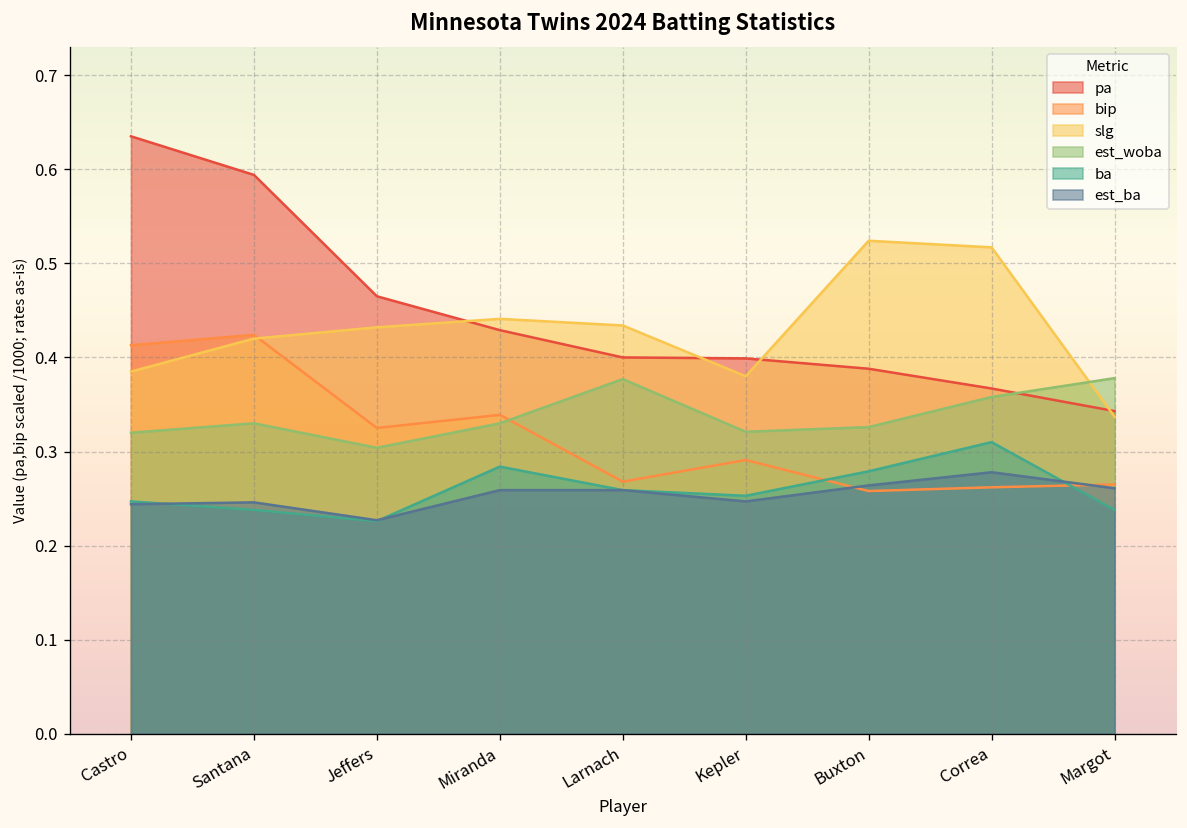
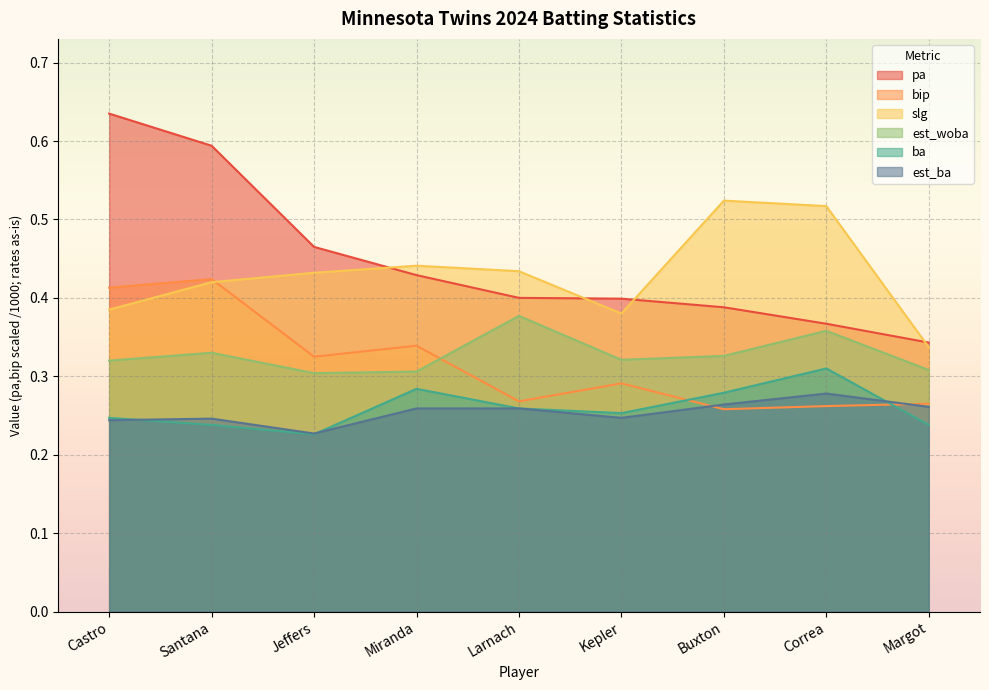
est_woba, Miranda: 0.33 -> 0.31
est_woba, Margot: 0.38 -> 0.31
